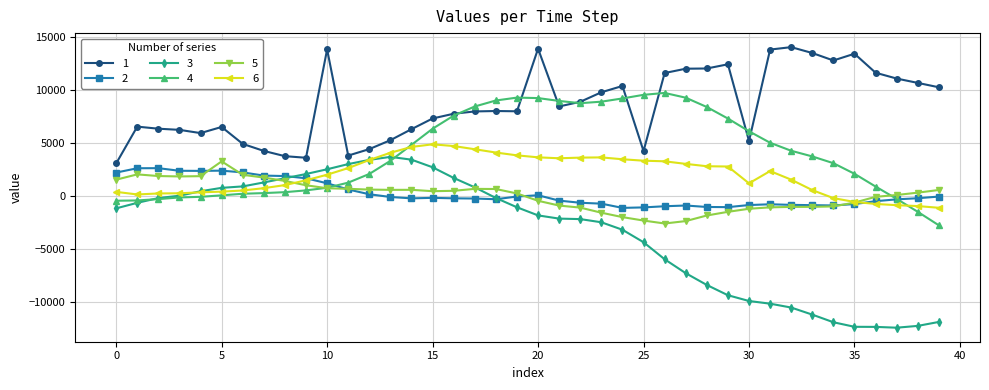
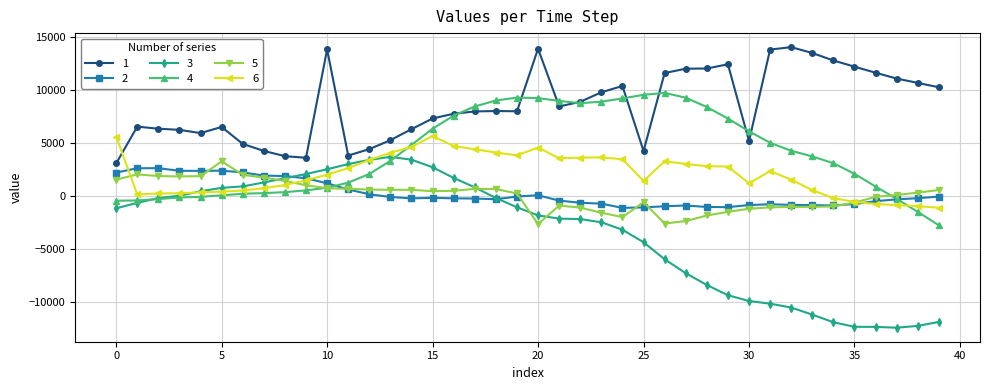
6, 0: 400 -> 5600
6, 15: 4800 -> 5600
5, 20: -500 -> -2700
6, 20: 3600 -> 4500
5, 25: -2300 -> -600
6, 25: 3300 -> 1400
1, 35: 13400 -> 12200
